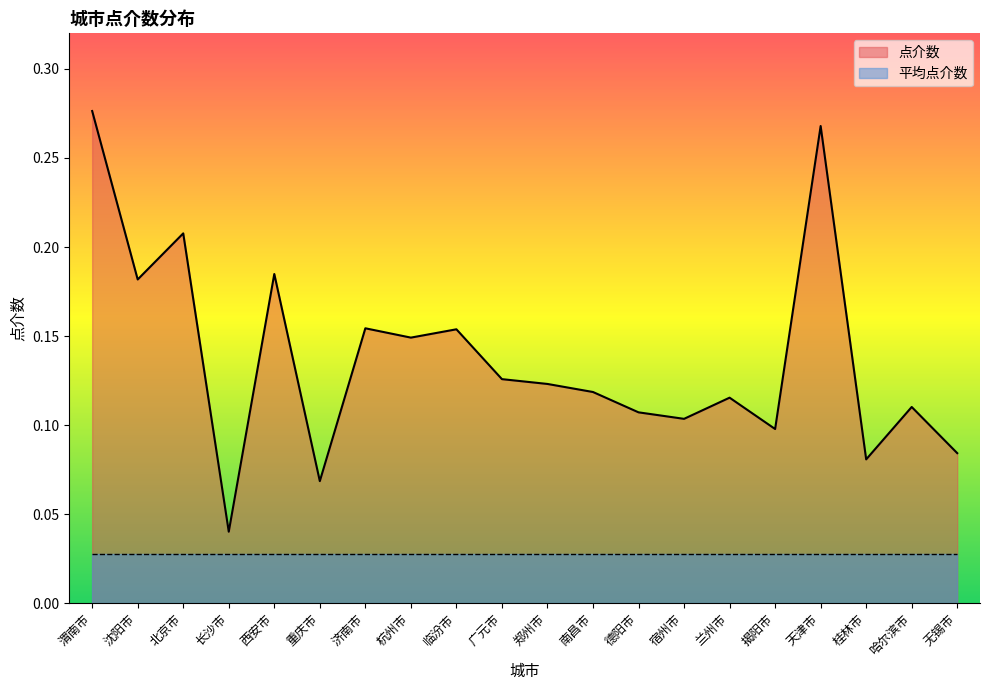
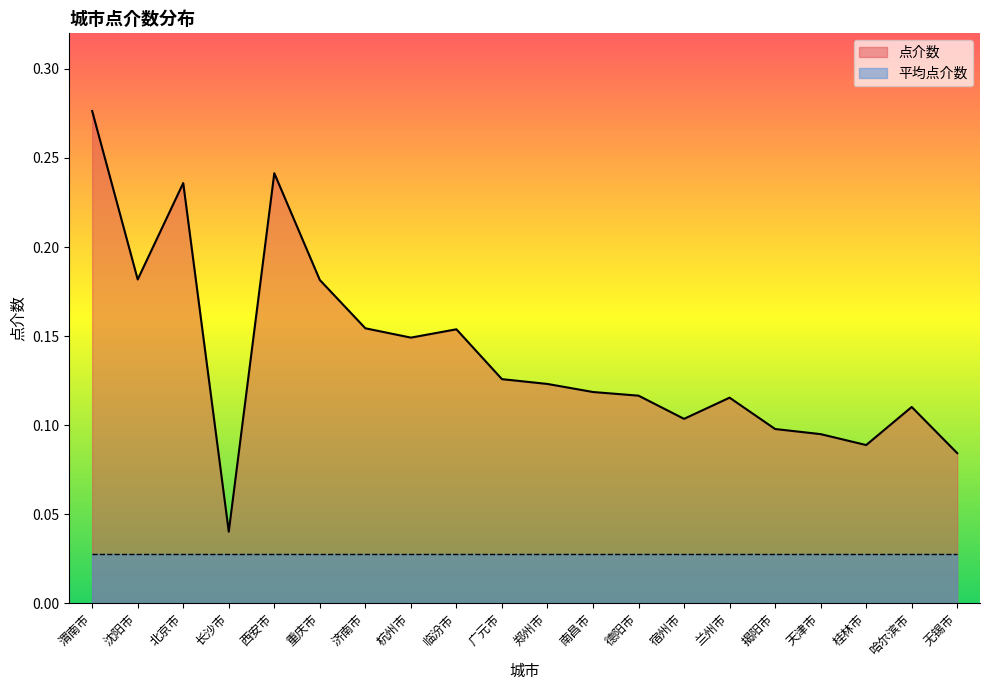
点介数, 北京市: 0.208 -> 0.236
点介数, 西安市: 0.185 -> 0.241
点介数, 重庆市: 0.069 -> 0.181
点介数, 德阳市: 0.107 -> 0.117
点介数, 天津市: 0.268 -> 0.095
点介数, 桂林市: 0.081 -> 0.089
